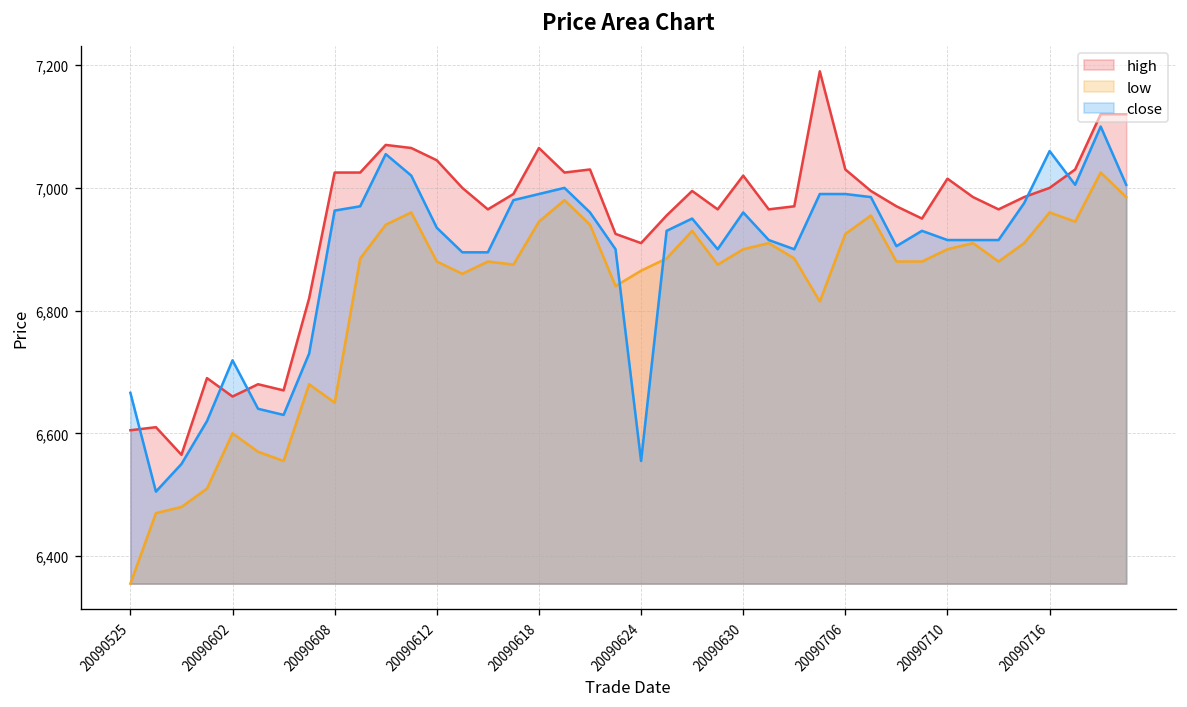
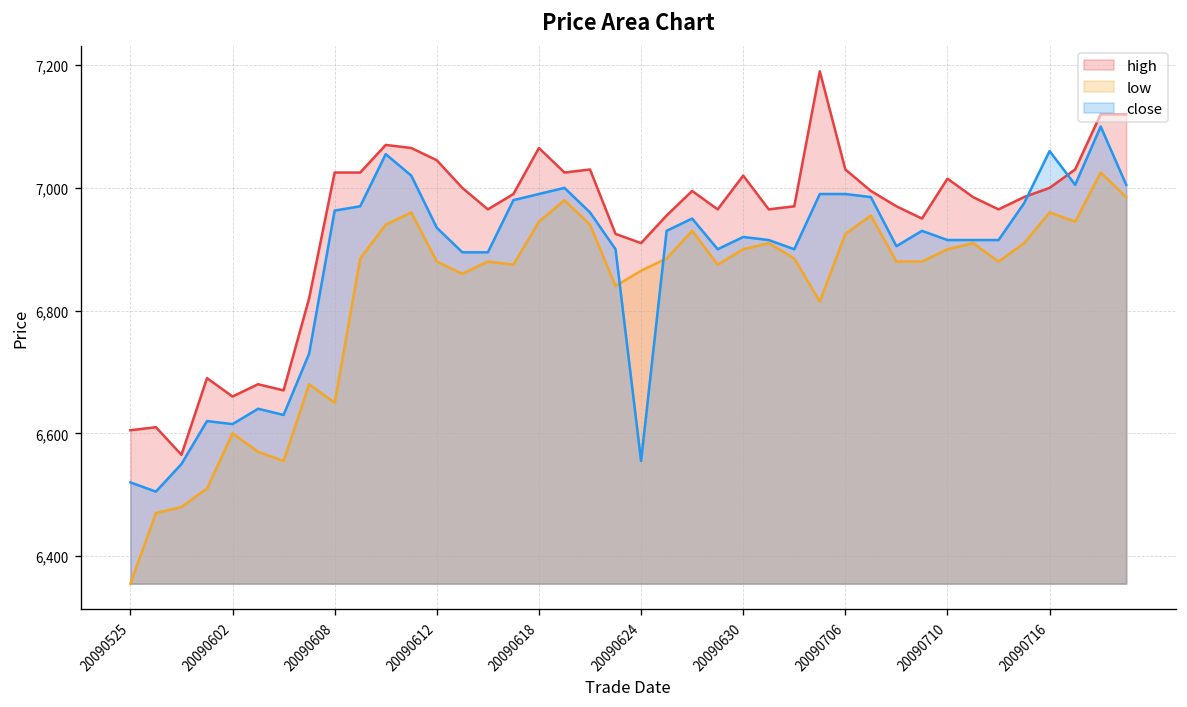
close, 20090525: 6,670 -> 6,520
close, 20090602: 6,720 -> 6,620
close, 20090630: 6,960 -> 6,920
